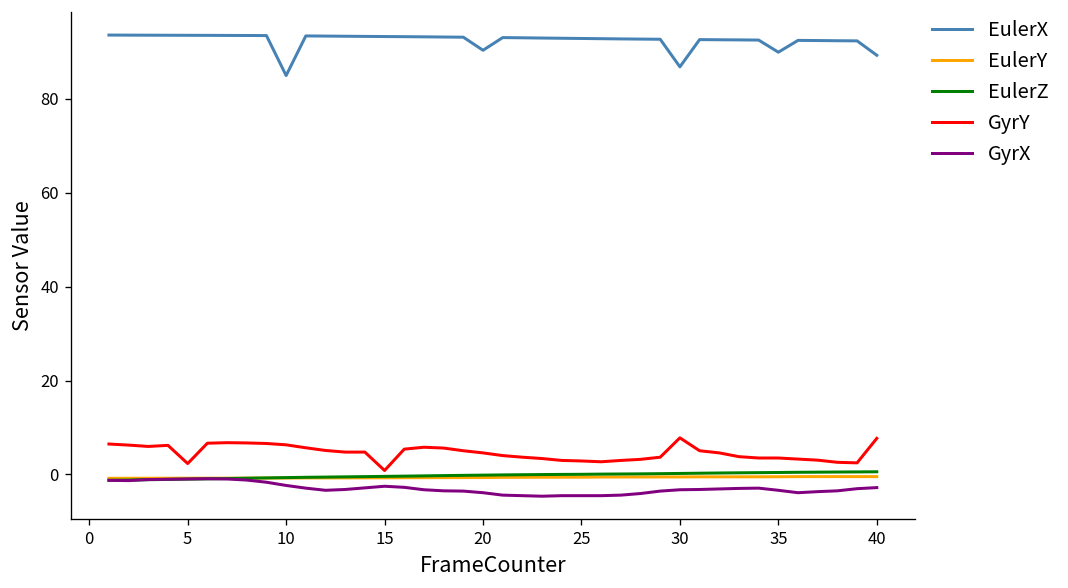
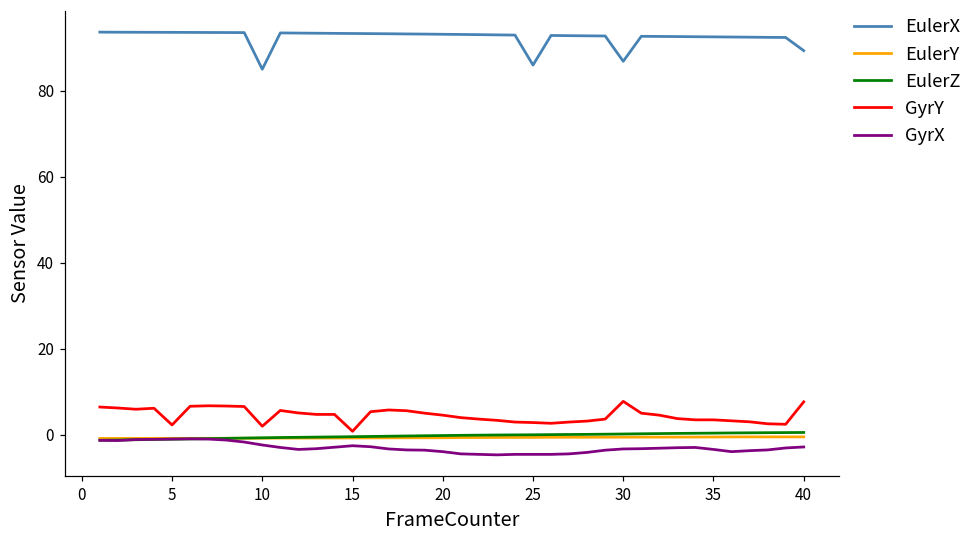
GyrY, 10: 6 -> 2
EulerX, 20: 90 -> 93
EulerX, 25: 93 -> 86
EulerX, 35: 90 -> 92
